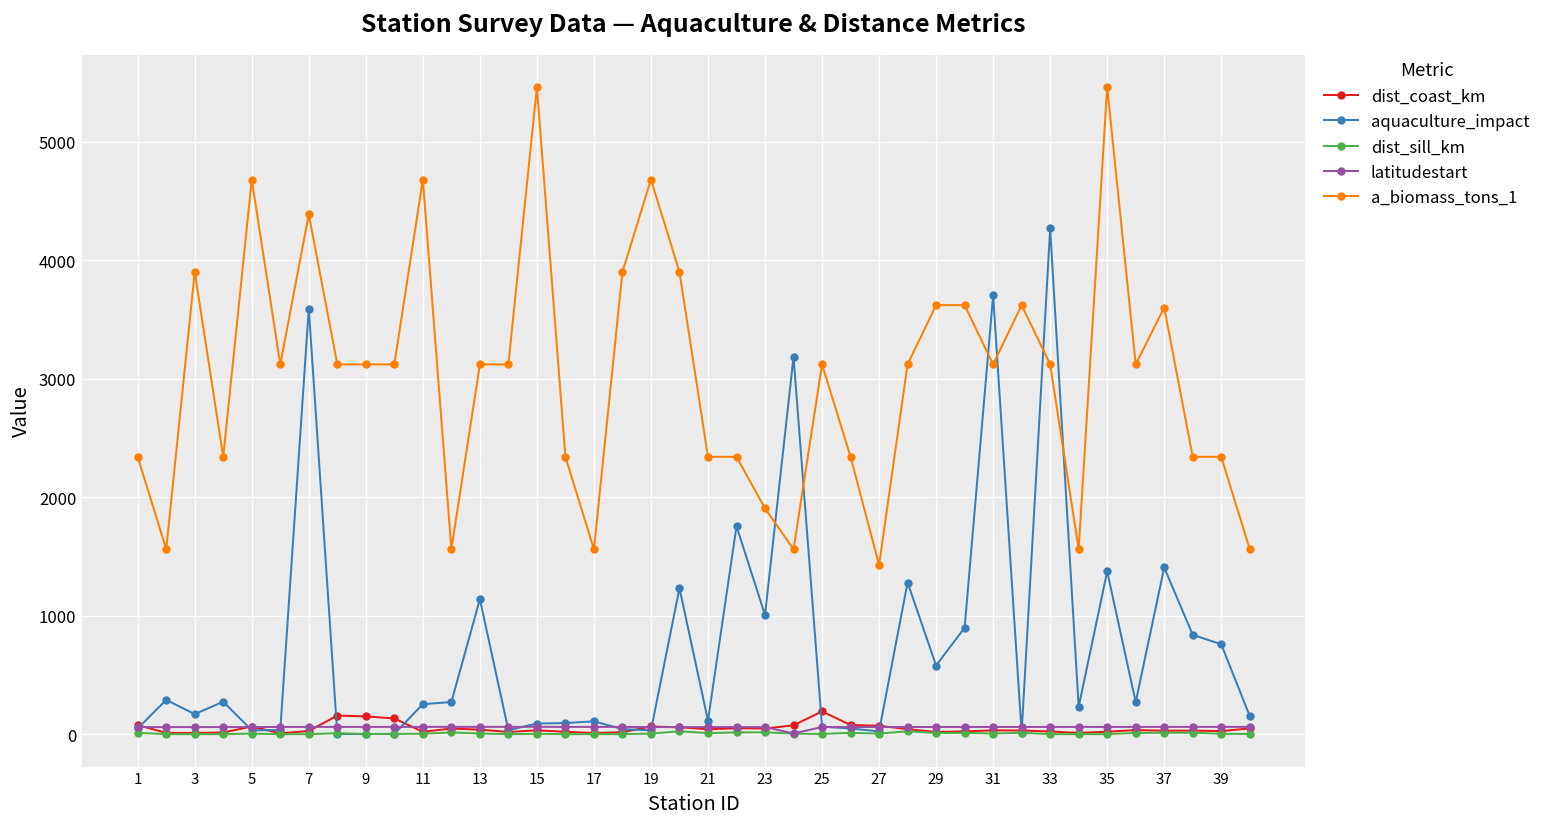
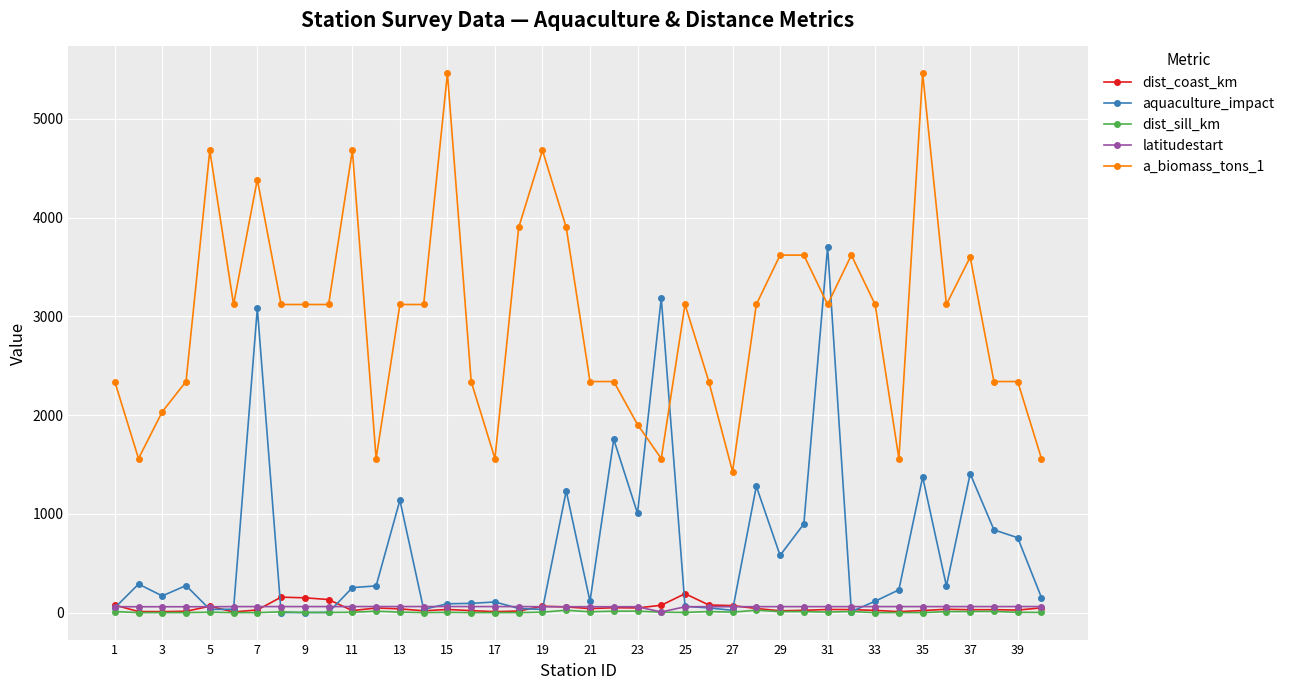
a_biomass_tons_1, 3: 3900 -> 2000
aquaculture_impact, 7: 3600 -> 3100
aquaculture_impact, 33: 4300 -> 100
